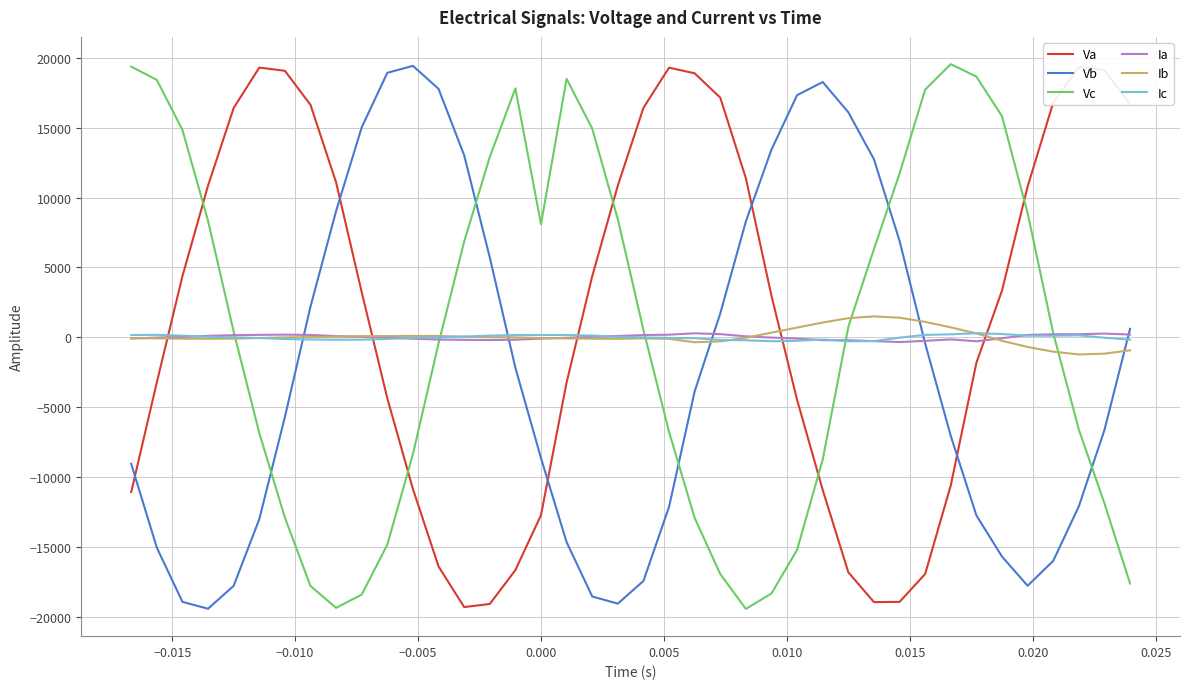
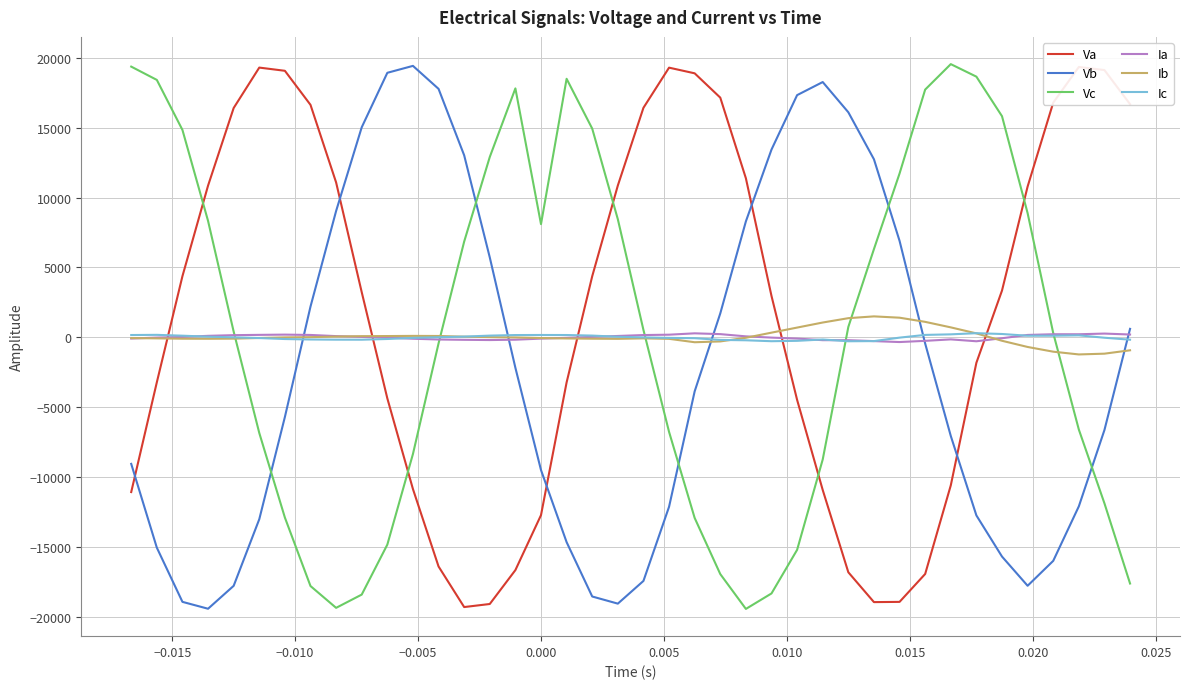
Vb, 0.000: -8600 -> -9500
